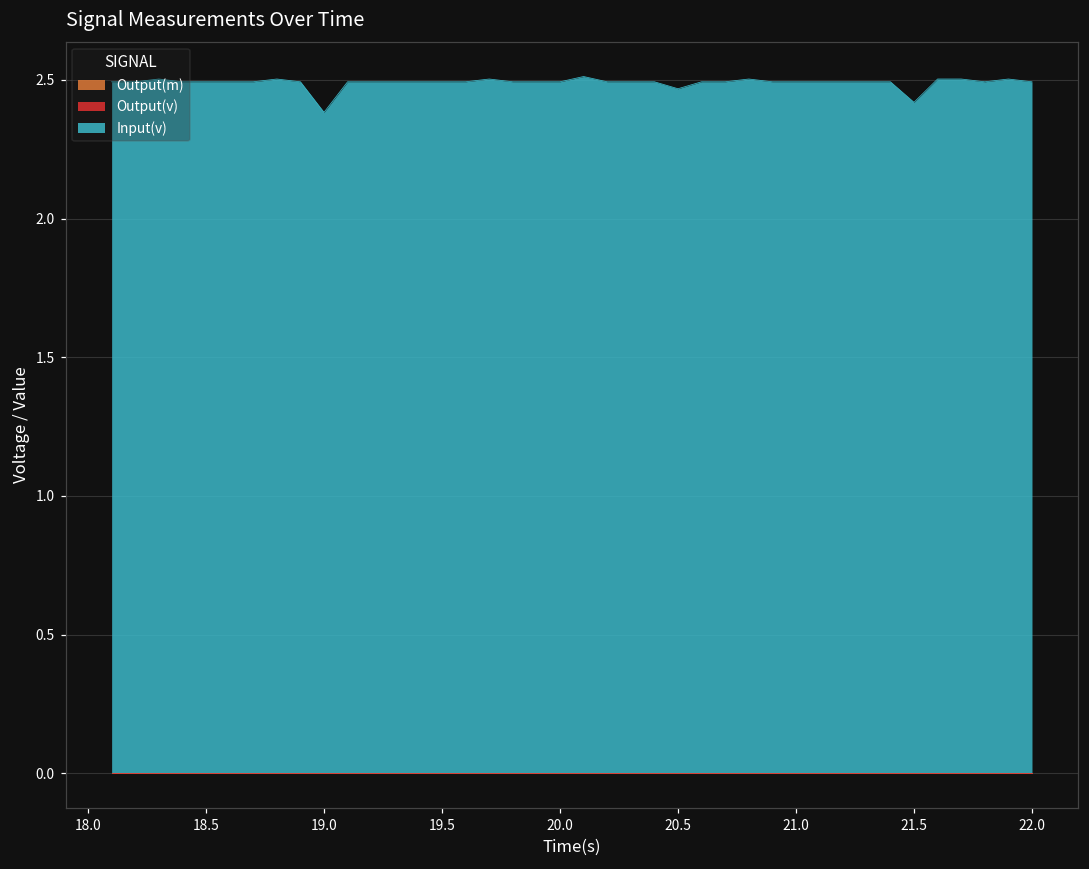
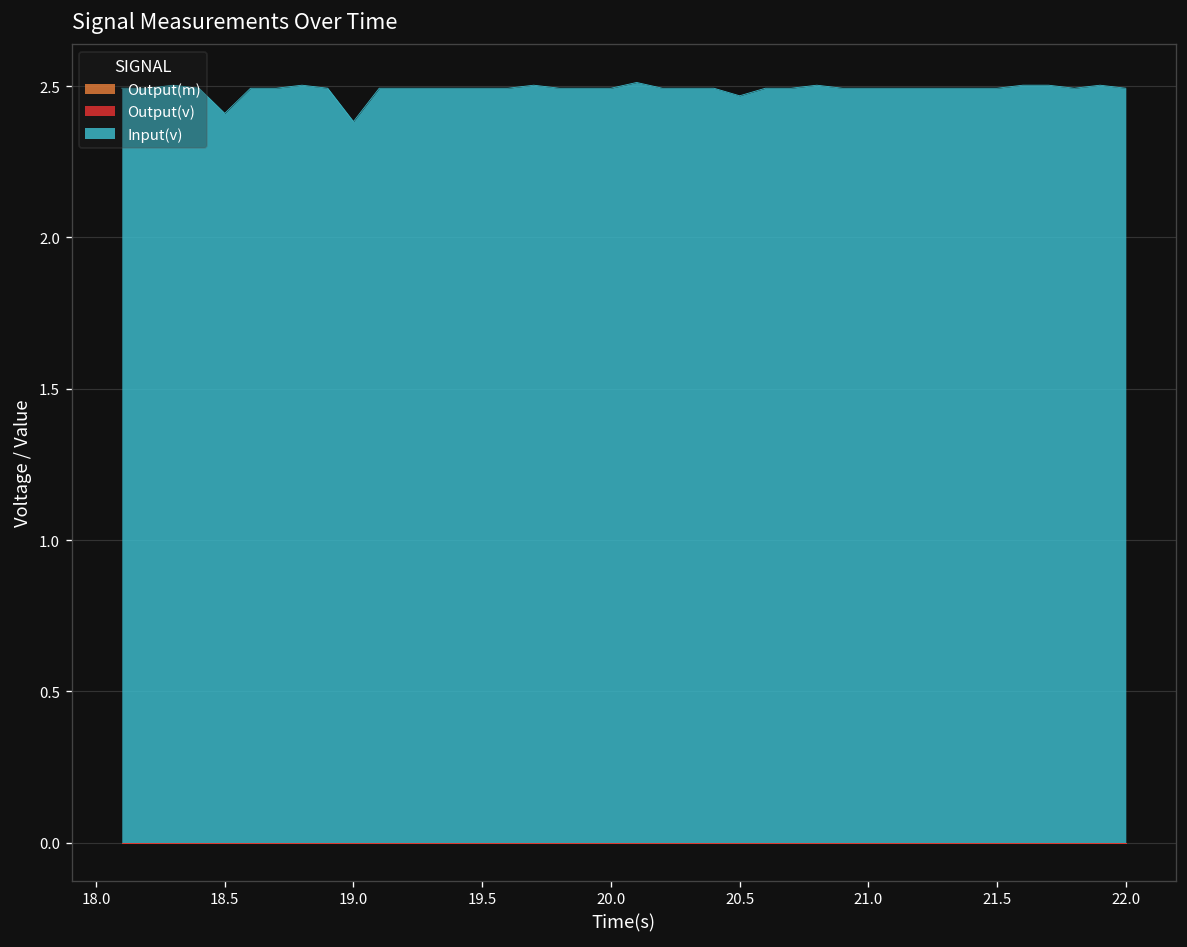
Input(v), 18.5: 2.49 -> 2.41
Input(v), 21.5: 2.42 -> 2.49
